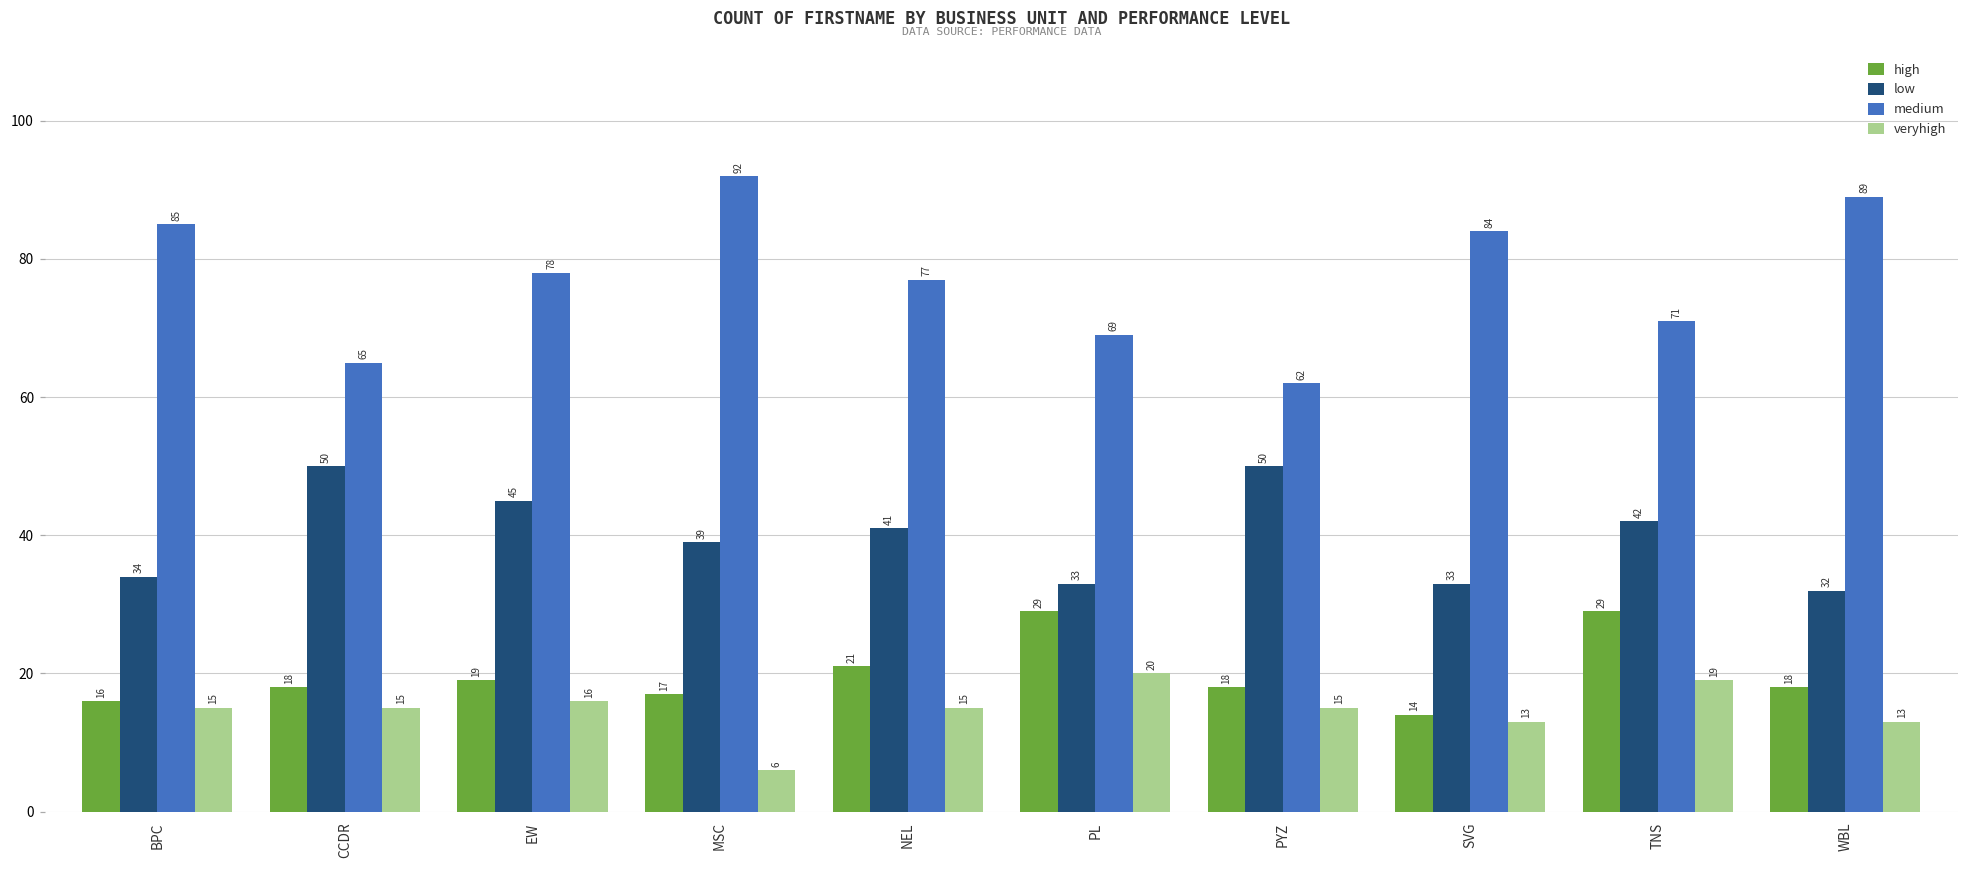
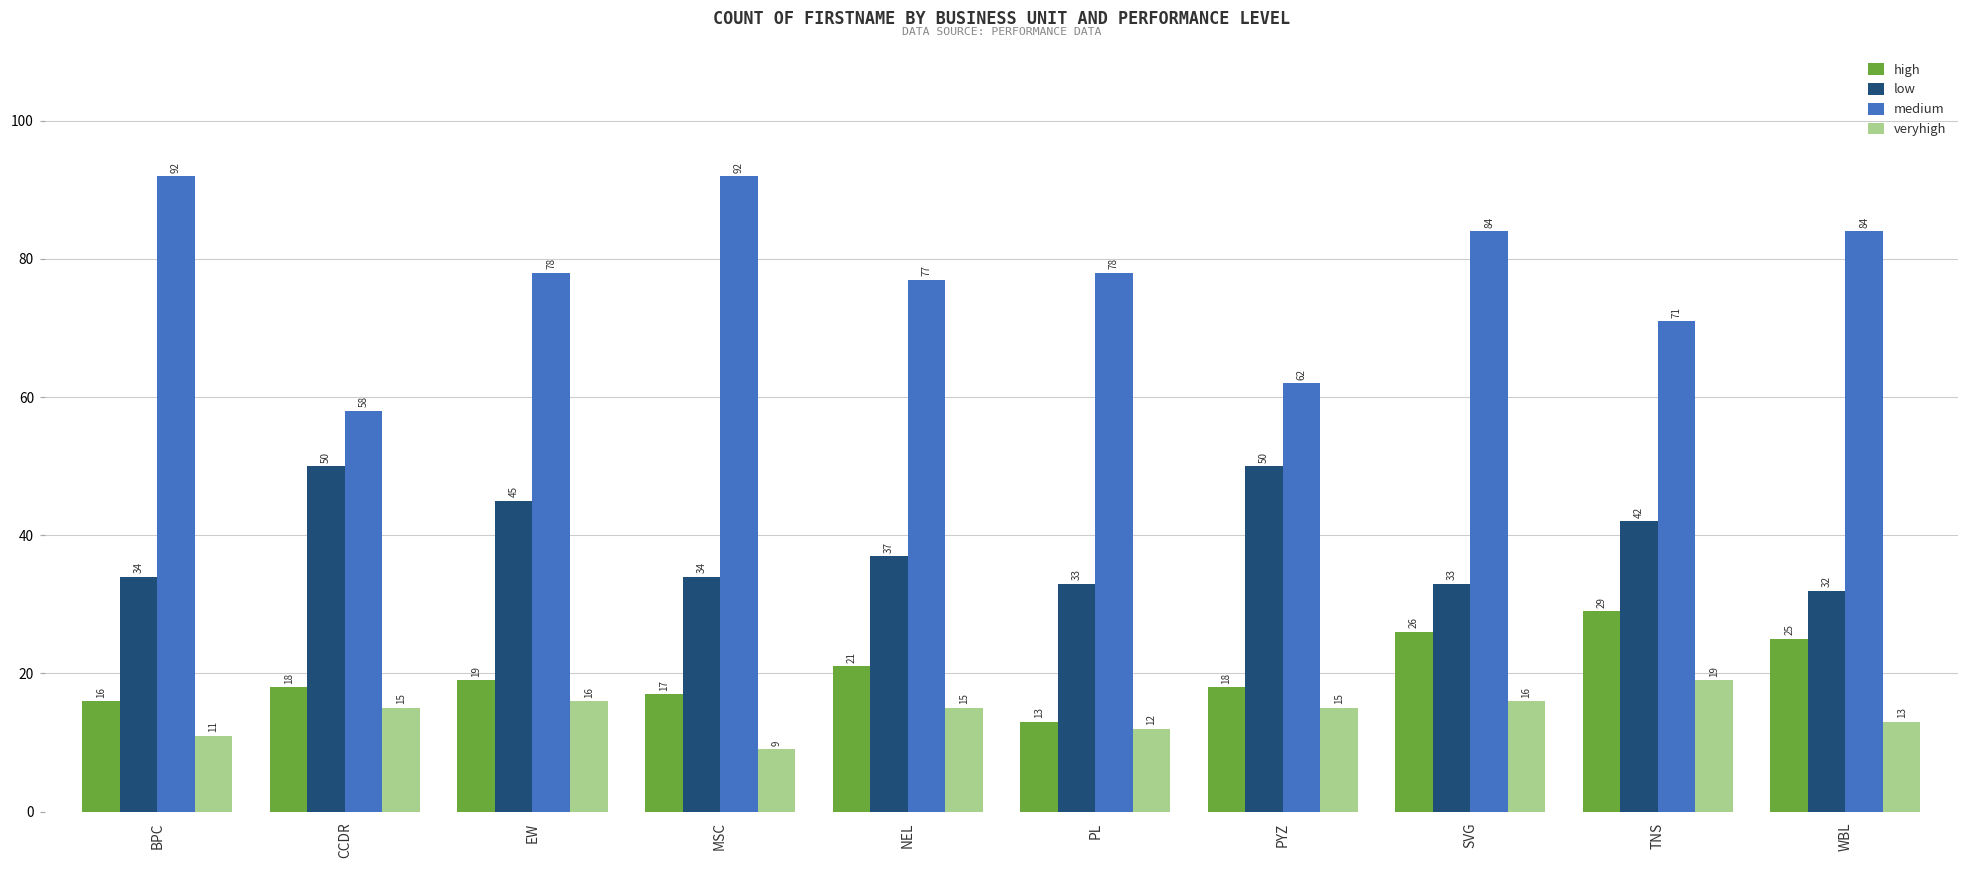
medium, BPC: 85 -> 92
veryhigh, BPC: 15 -> 11
medium, CCDR: 65 -> 58
low, MSC: 39 -> 34
veryhigh, MSC: 6 -> 9
low, NEL: 41 -> 37
high, PL: 29 -> 13
medium, PL: 69 -> 78
veryhigh, PL: 20 -> 12
high, SVG: 14 -> 26
veryhigh, SVG: 13 -> 16
high, WBL: 18 -> 25
medium, WBL: 89 -> 84
